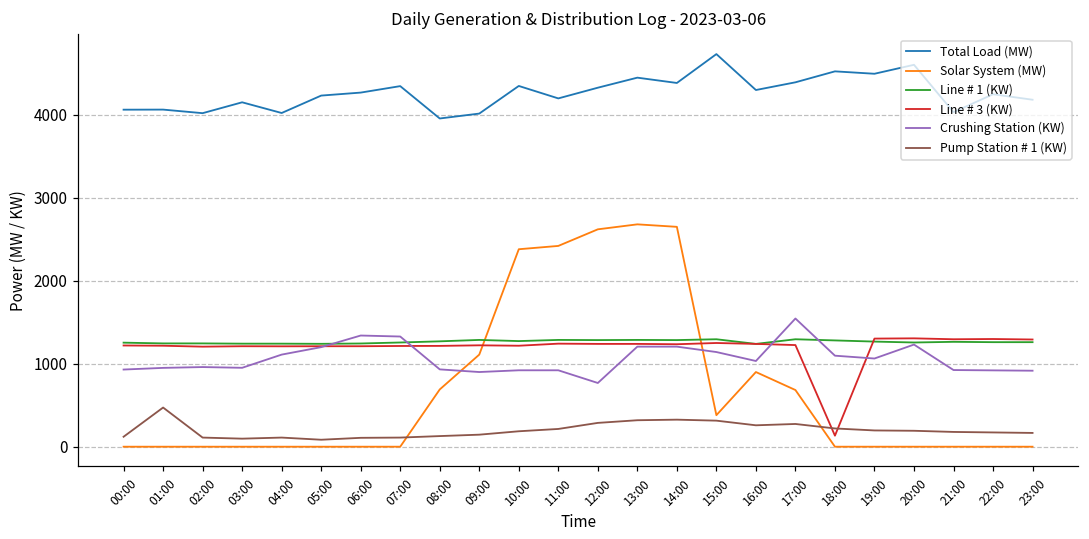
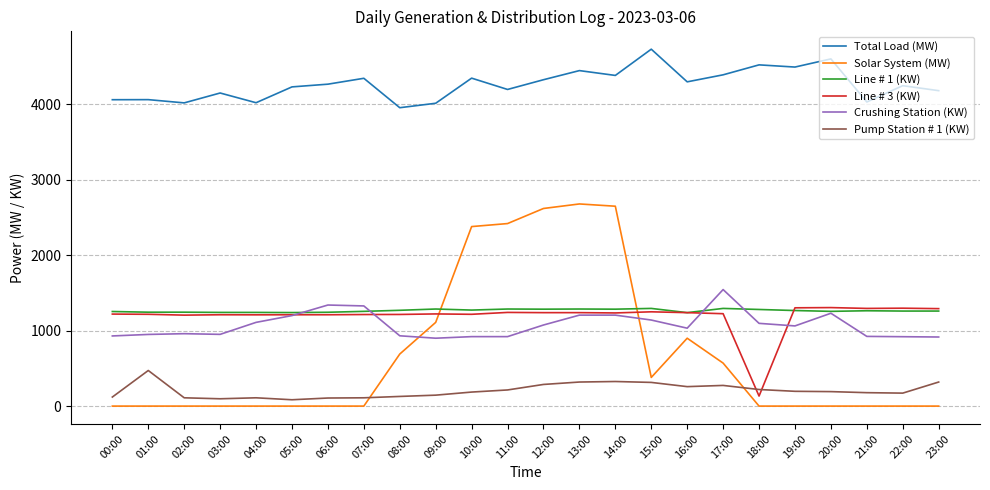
Crushing Station (KW), 12:00: 800 -> 1100
Solar System (MW), 17:00: 700 -> 600
Pump Station # 1 (KW), 23:00: 200 -> 300
